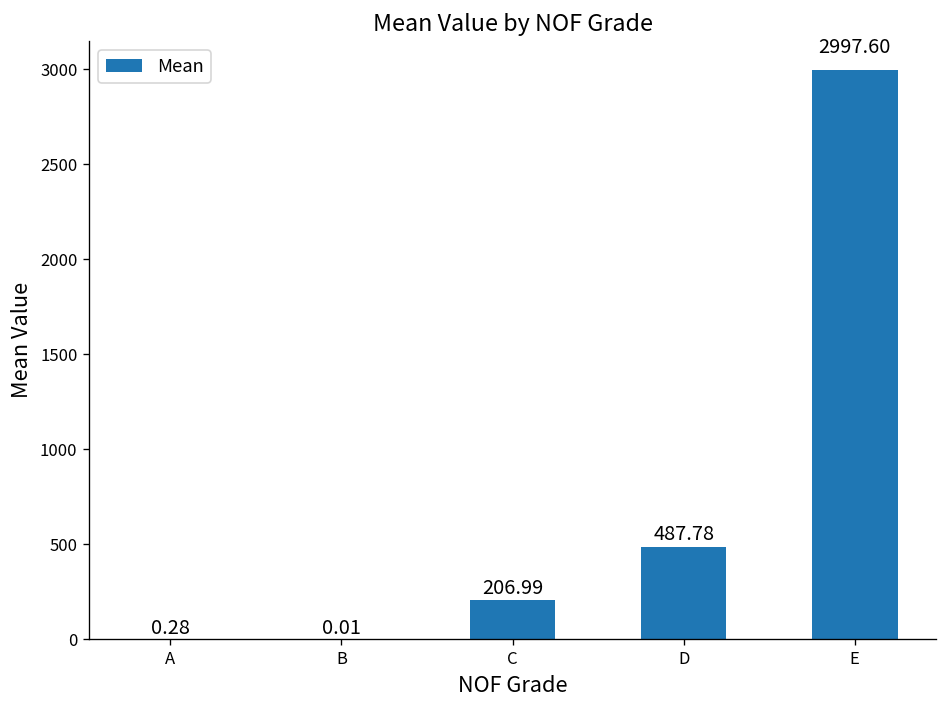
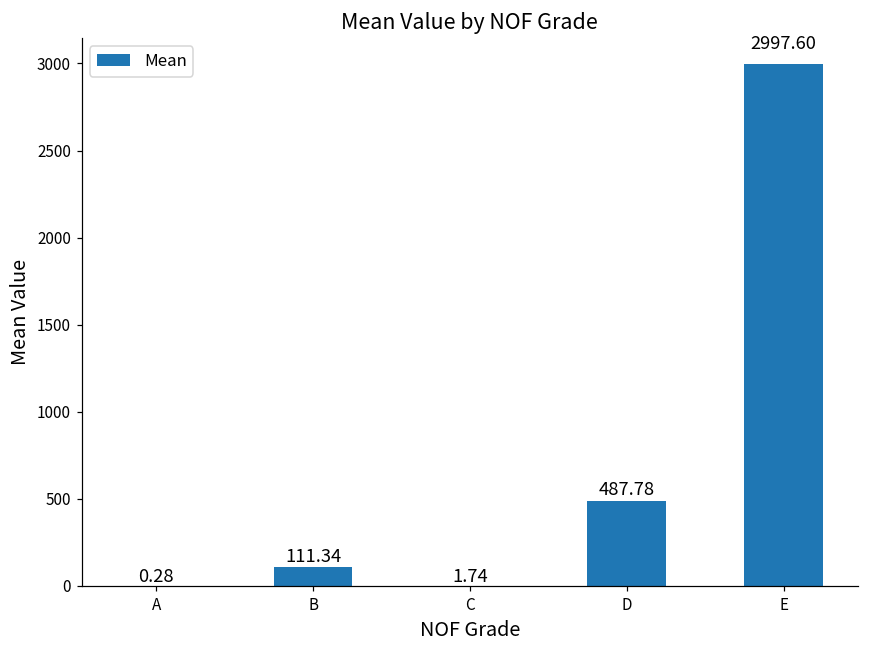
B: 0.01 -> 111.34
C: 206.99 -> 1.74
